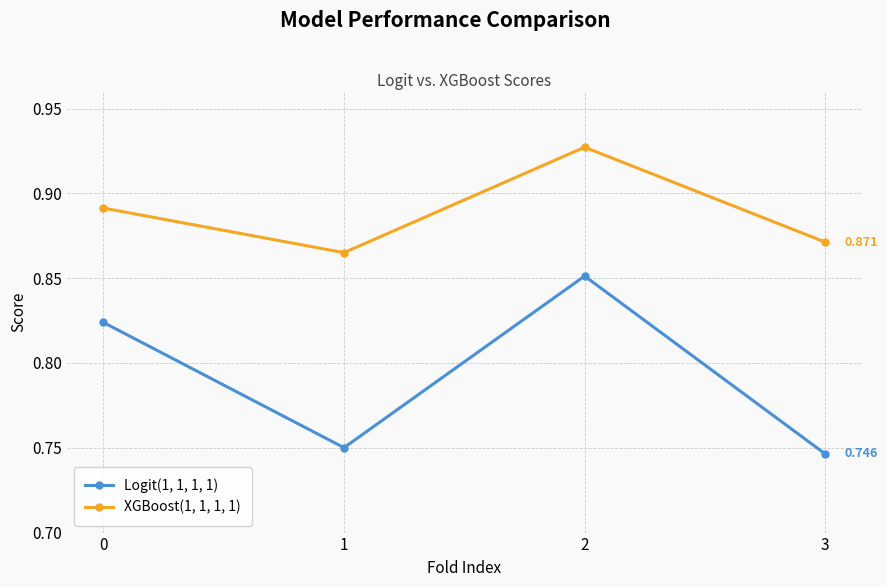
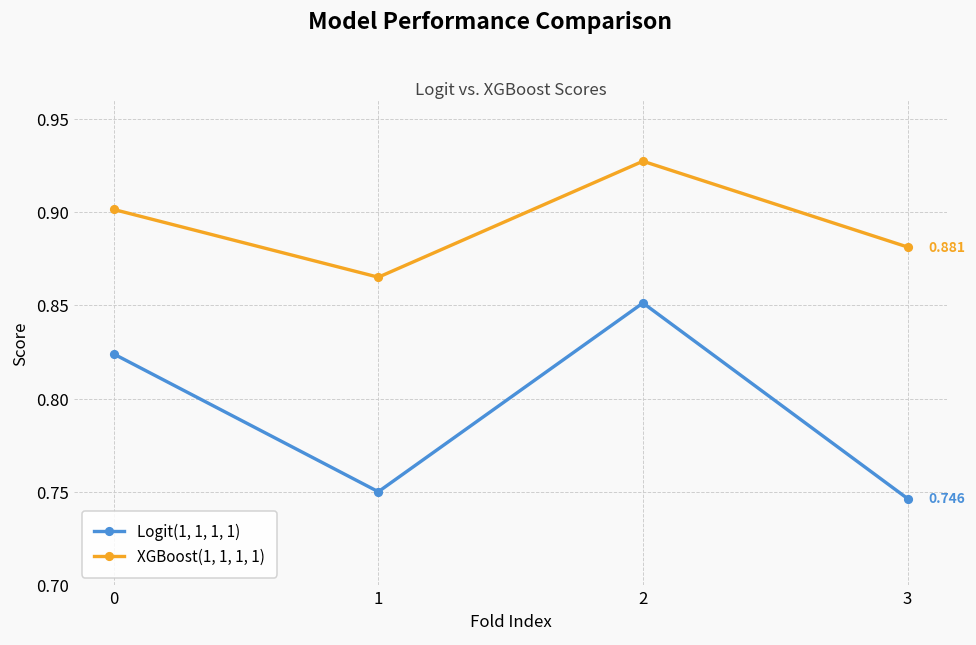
XGBoost(1, 1, 1, 1), 0: 0.891 -> 0.901
XGBoost(1, 1, 1, 1), 3: 0.871 -> 0.881
